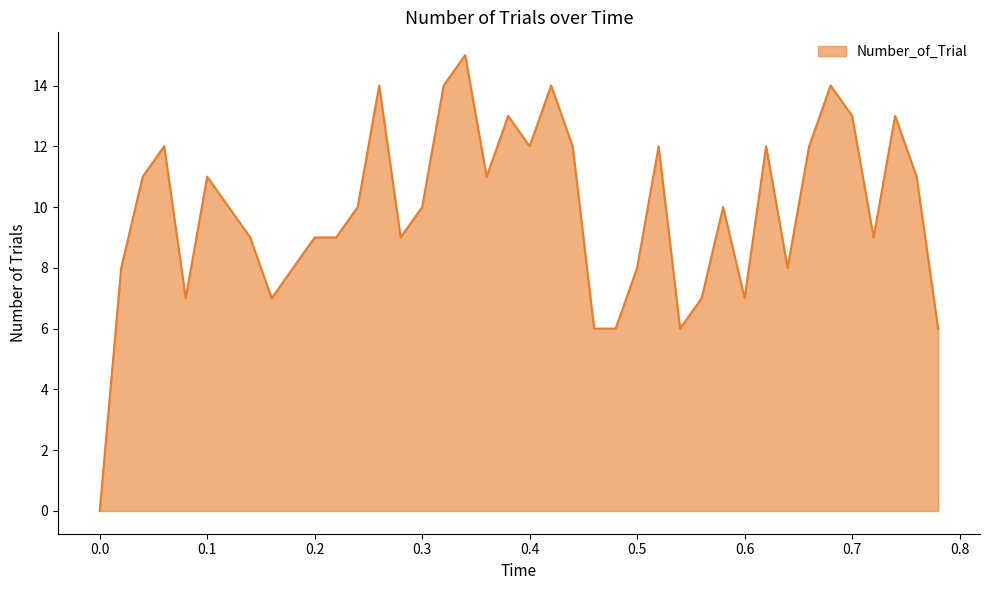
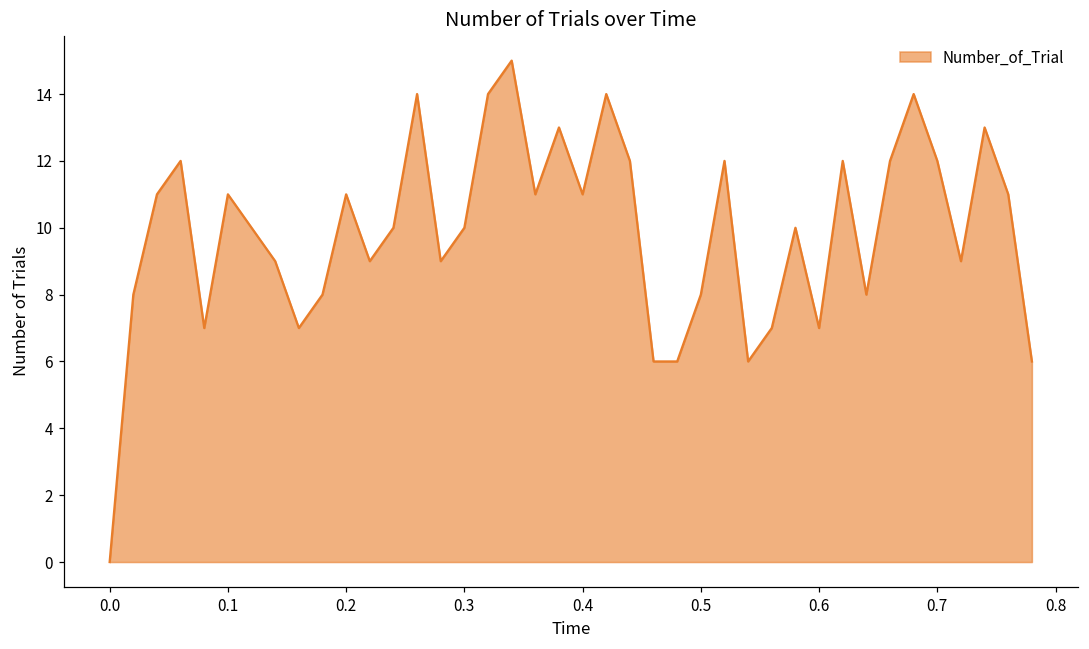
0.2: 9 -> 11
0.4: 12 -> 11
0.7: 13 -> 12
